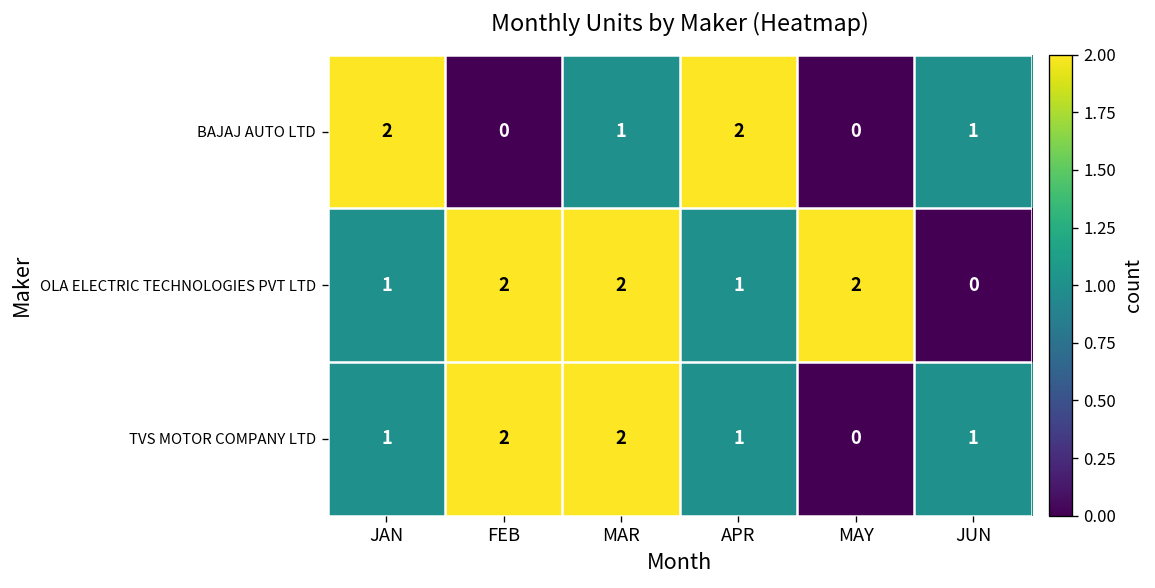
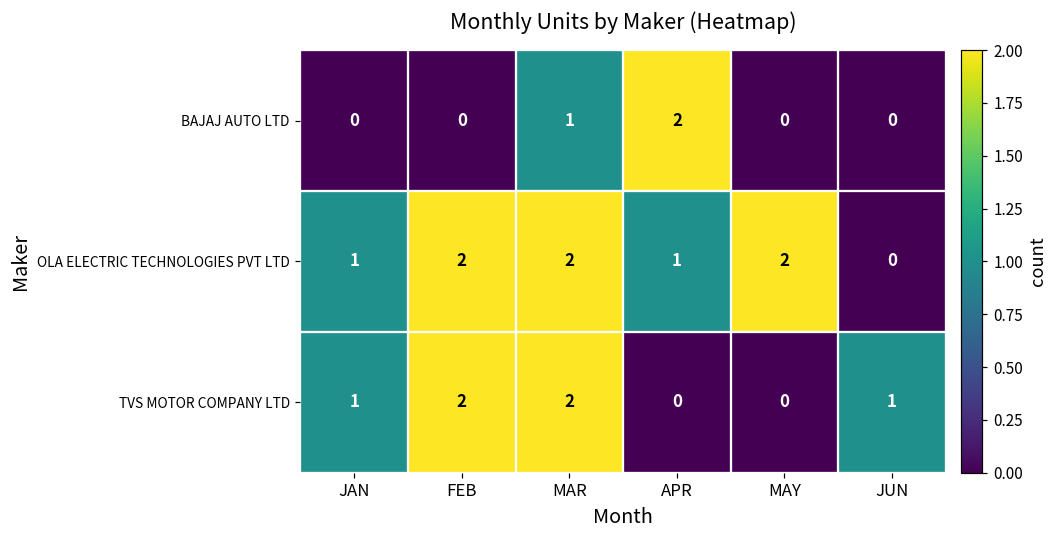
BAJAJ AUTO LTD, JAN: 2 -> 0
BAJAJ AUTO LTD, JUN: 1 -> 0
TVS MOTOR COMPANY LTD, APR: 1 -> 0
